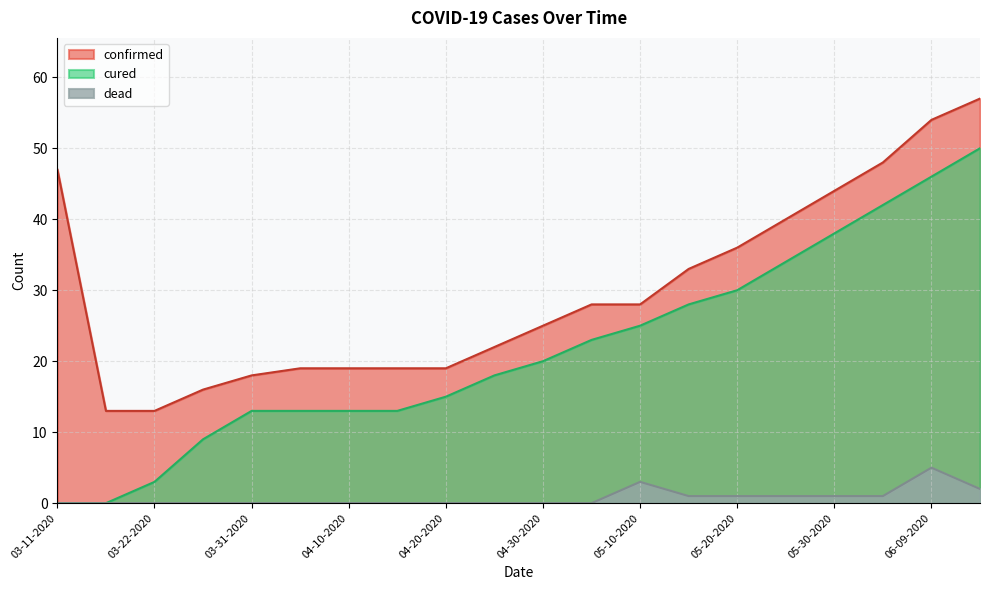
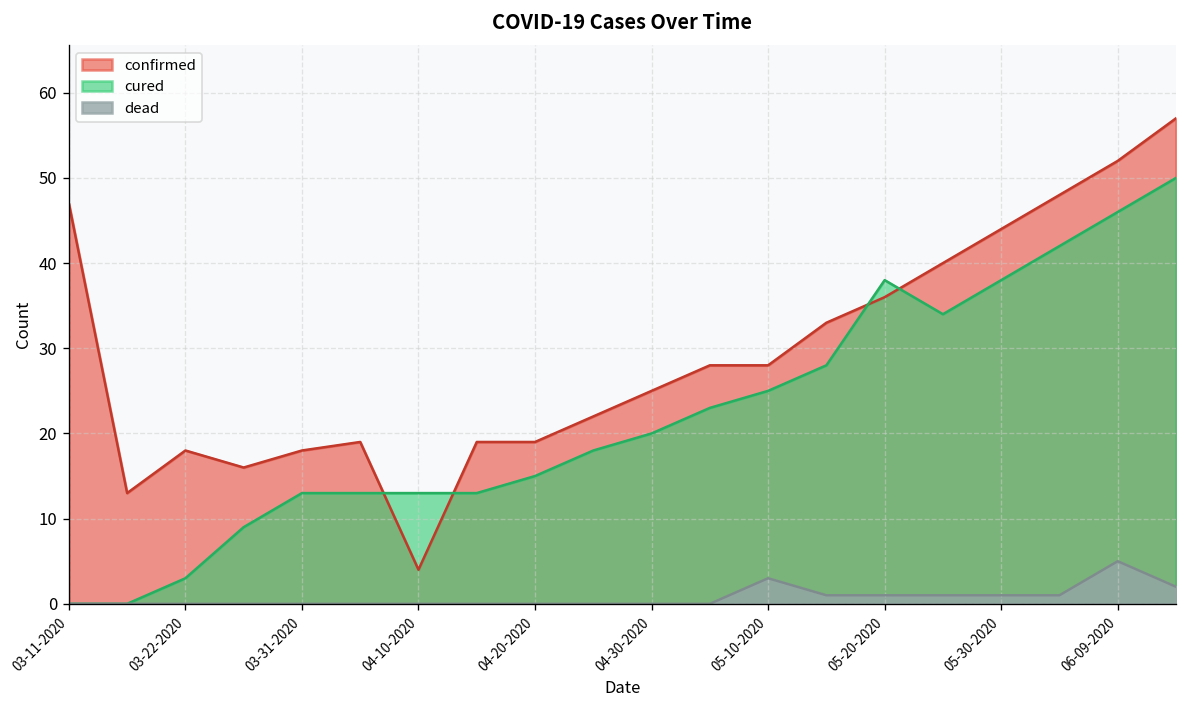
confirmed, 03-22-2020: 13 -> 18
confirmed, 04-10-2020: 19 -> 4
cured, 05-20-2020: 30 -> 38
confirmed, 06-09-2020: 54 -> 52
